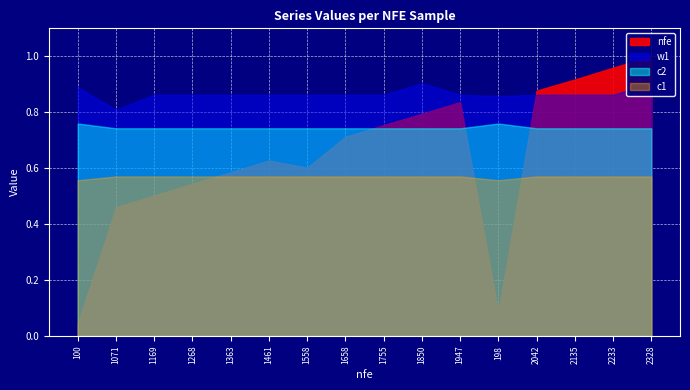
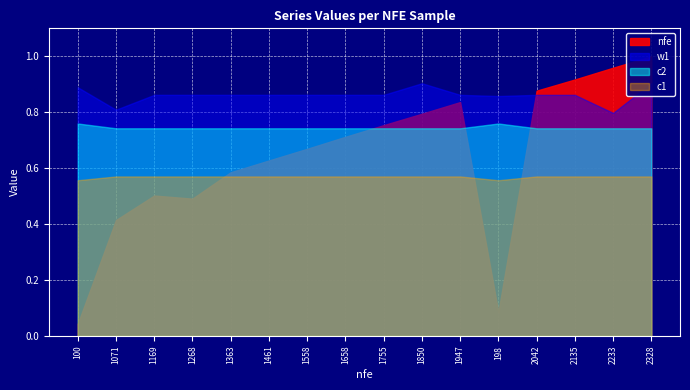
nfe, 1071: 0.46 -> 0.41
nfe, 1268: 0.54 -> 0.49
nfe, 1558: 0.60 -> 0.67
w1, 2233: 0.86 -> 0.80
